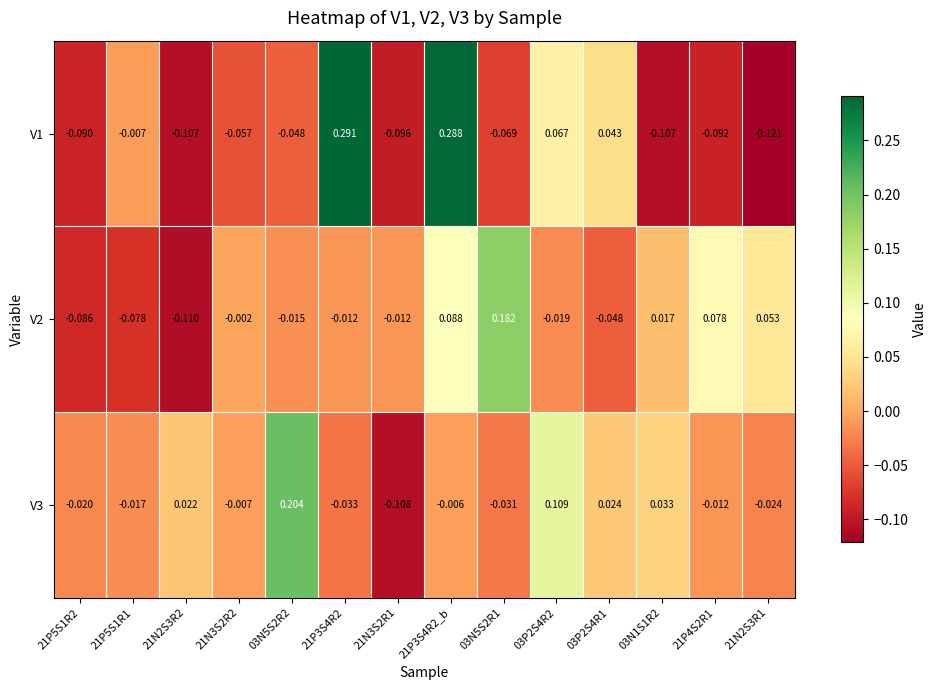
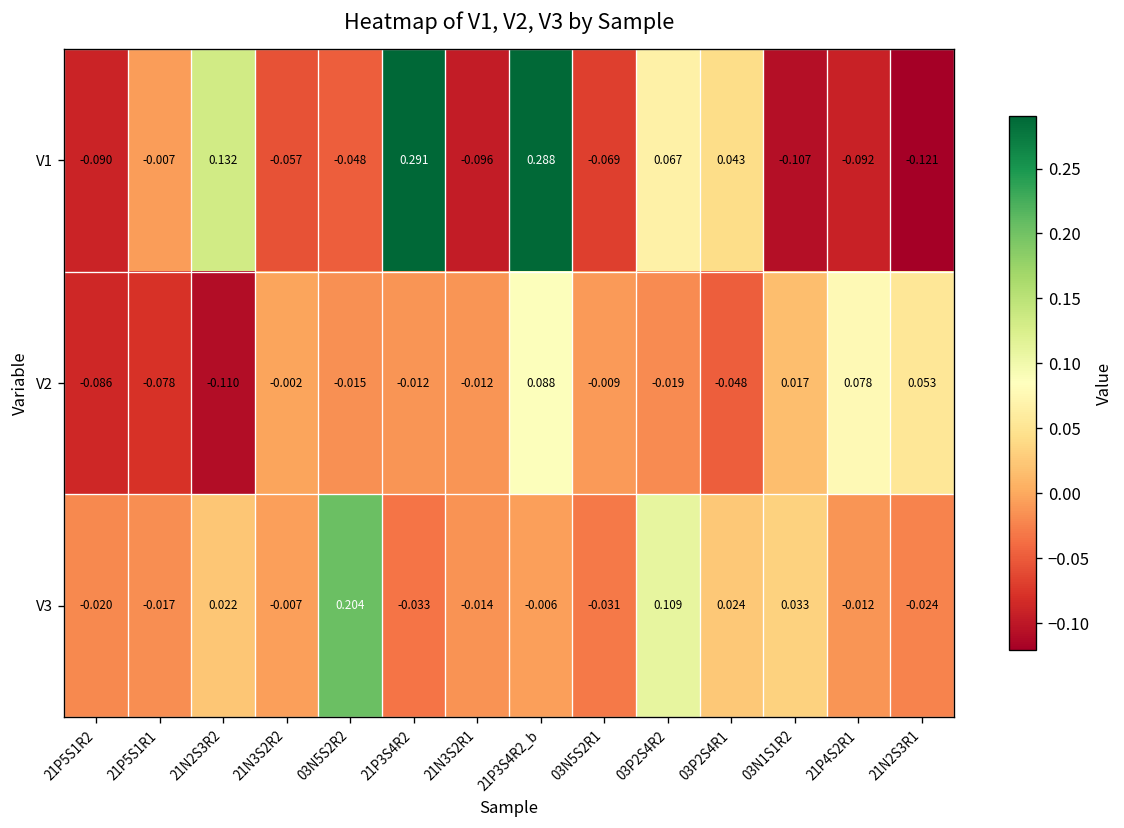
V1, 21N2S3R2: -0.107 -> 0.132
V2, 03N5S2R1: 0.182 -> -0.009
V3, 21N3S2R1: -0.108 -> -0.014
